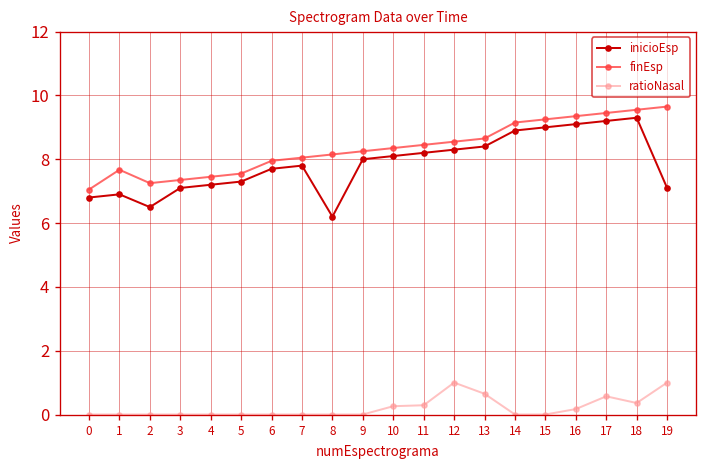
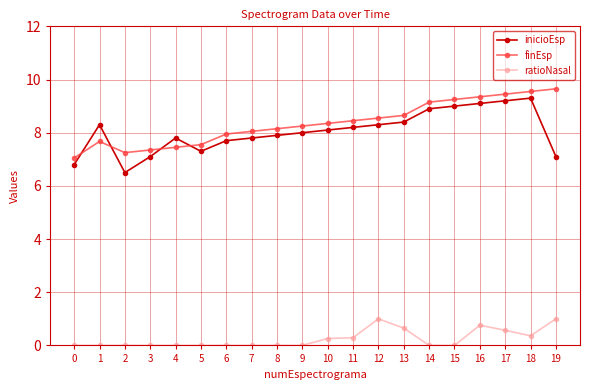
inicioEsp, 1: 6.9 -> 8.3
inicioEsp, 4: 7.2 -> 7.8
inicioEsp, 8: 6.2 -> 7.9
ratioNasal, 16: 0.2 -> 0.8
